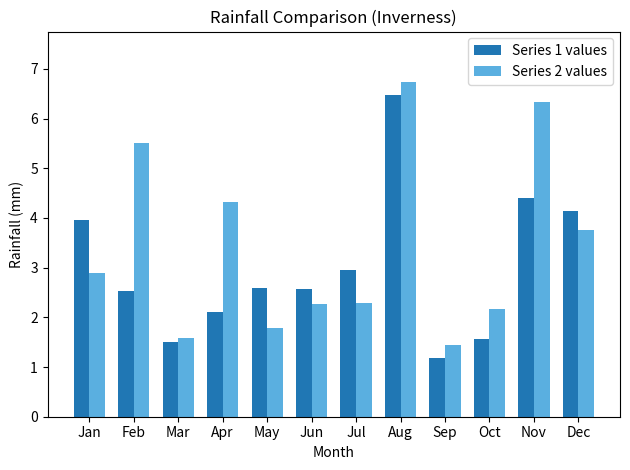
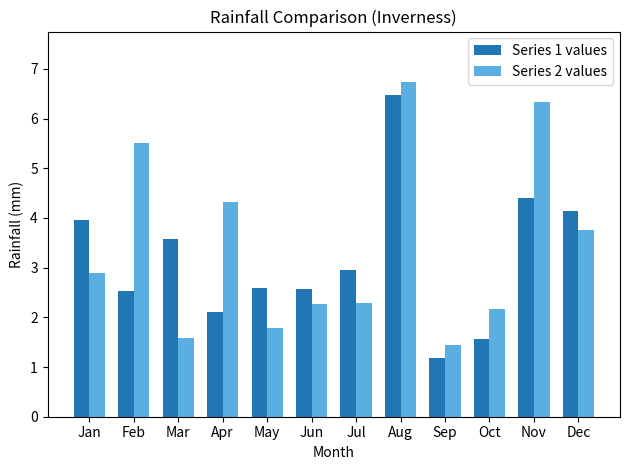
Series 1 values, Mar: 1.5 -> 3.6
